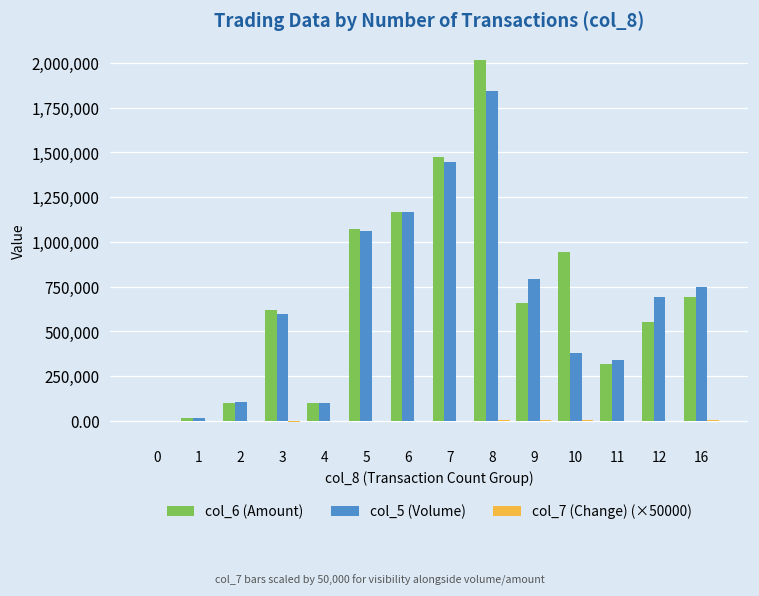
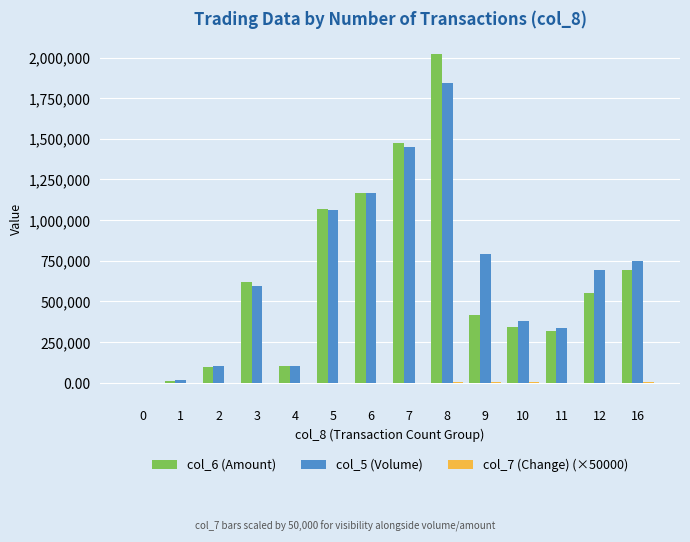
col_6 (Amount), 9: 660,000 -> 420,000
col_6 (Amount), 10: 940,000 -> 340,000
